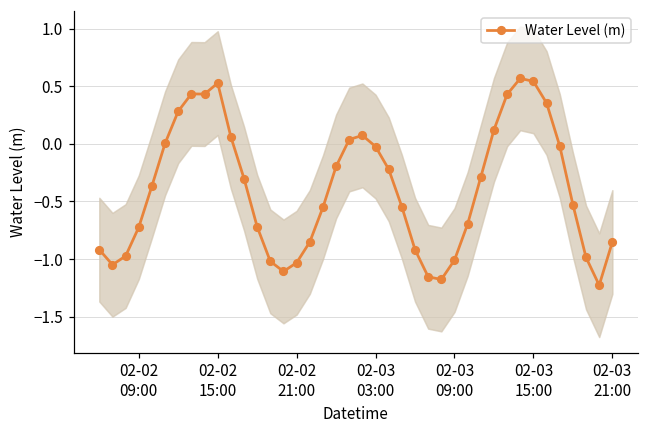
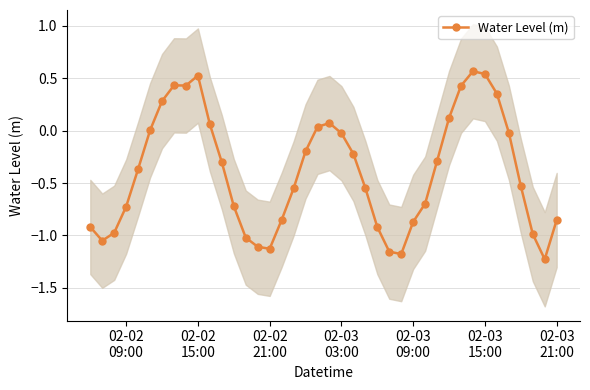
Water Level (m), 02-02 21:00: -1.03 -> -1.13
Water Level (m), 02-03 09:00: -1.01 -> -0.87
